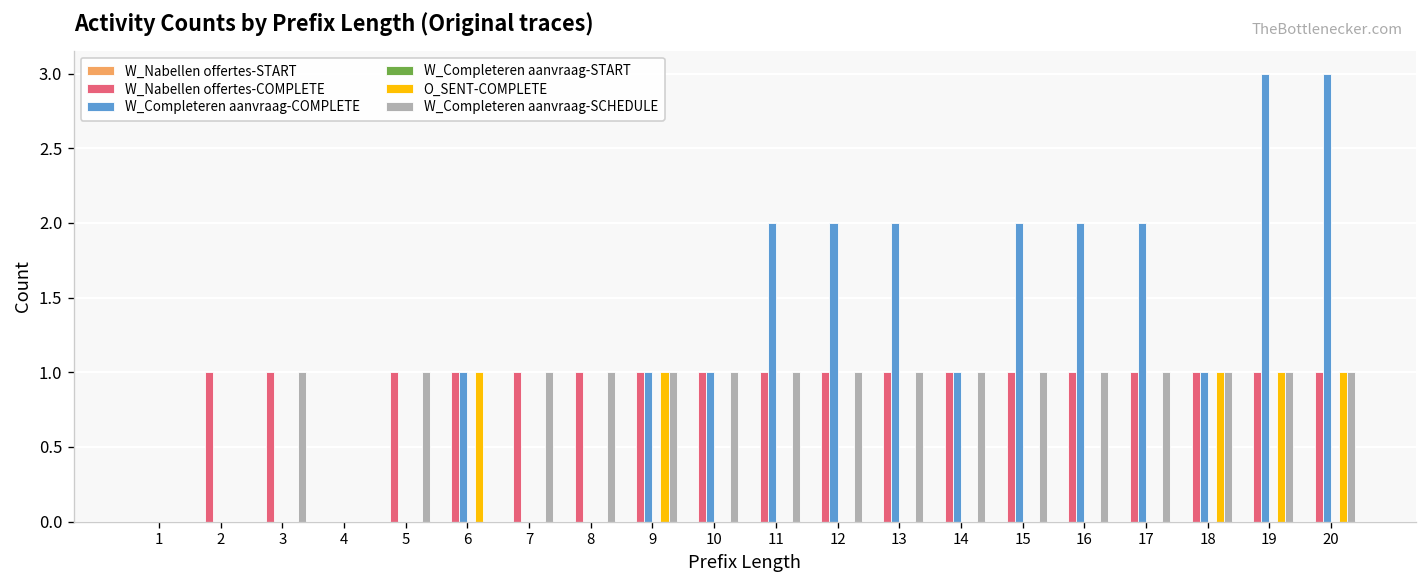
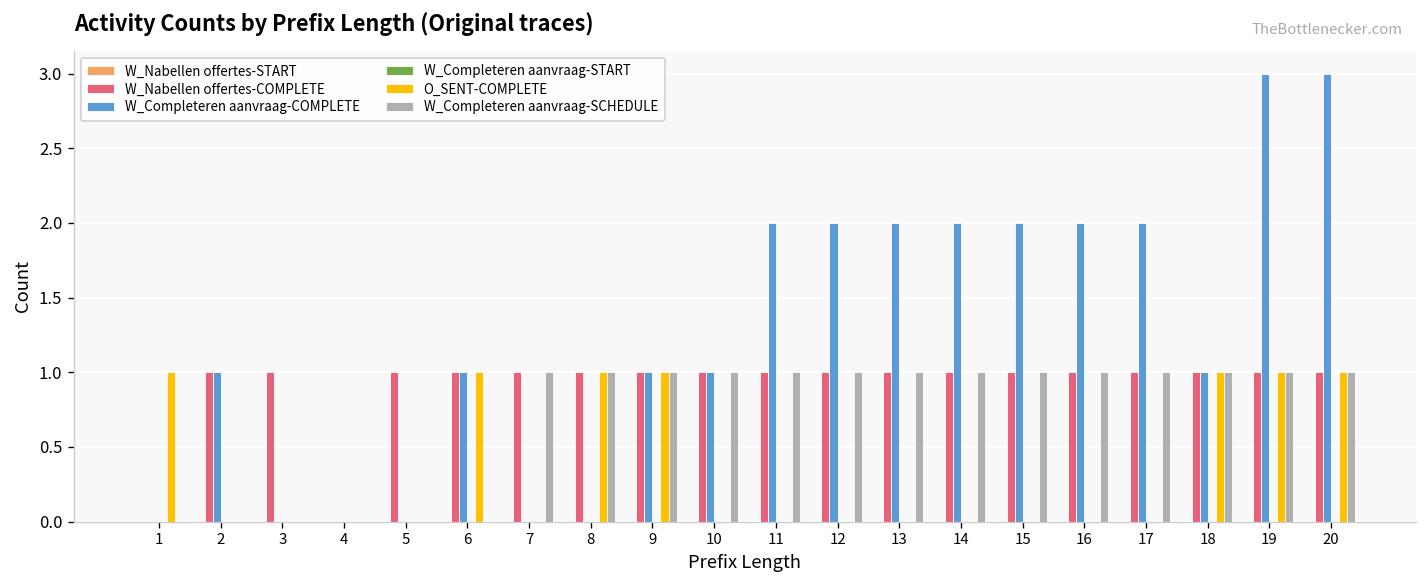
O_SENT-COMPLETE, 1: 0 -> 1
W_Completeren aanvraag-COMPLETE, 2: 0 -> 1
W_Completeren aanvraag-SCHEDULE, 3: 1 -> 0
W_Completeren aanvraag-SCHEDULE, 5: 1 -> 0
O_SENT-COMPLETE, 8: 0 -> 1
W_Completeren aanvraag-COMPLETE, 14: 1 -> 2
